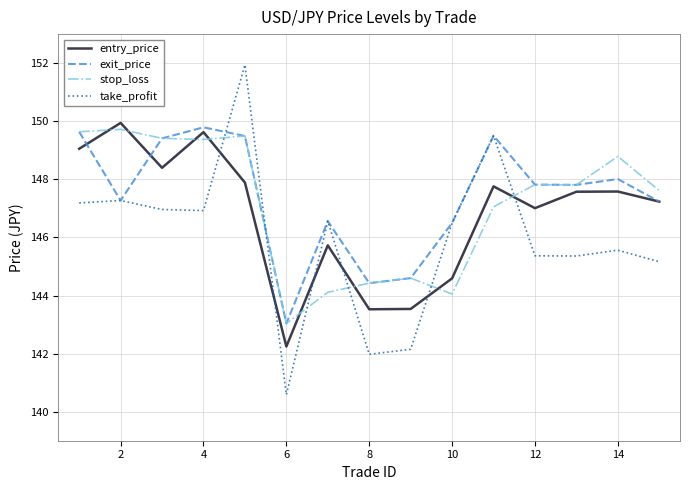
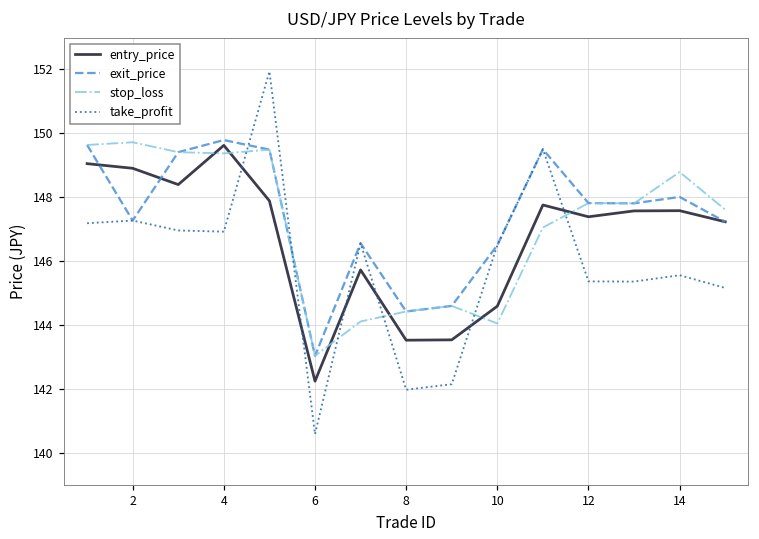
entry_price, 2: 149.9 -> 148.9
entry_price, 12: 147.0 -> 147.4
